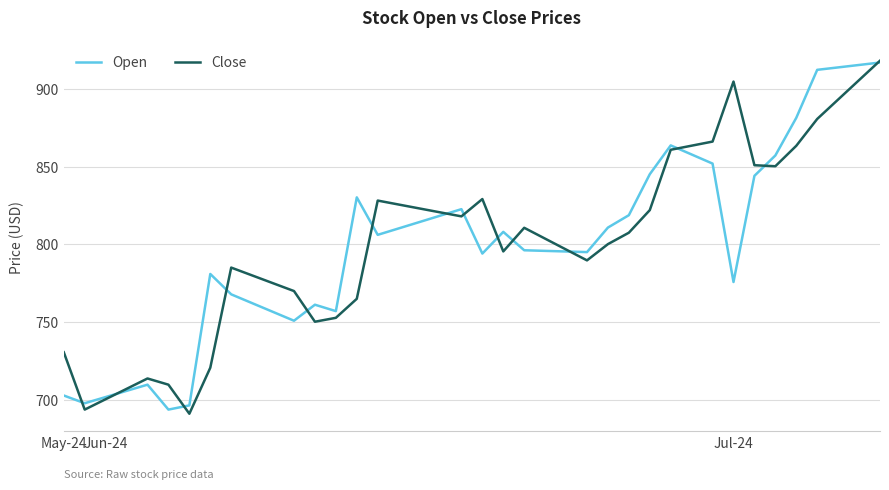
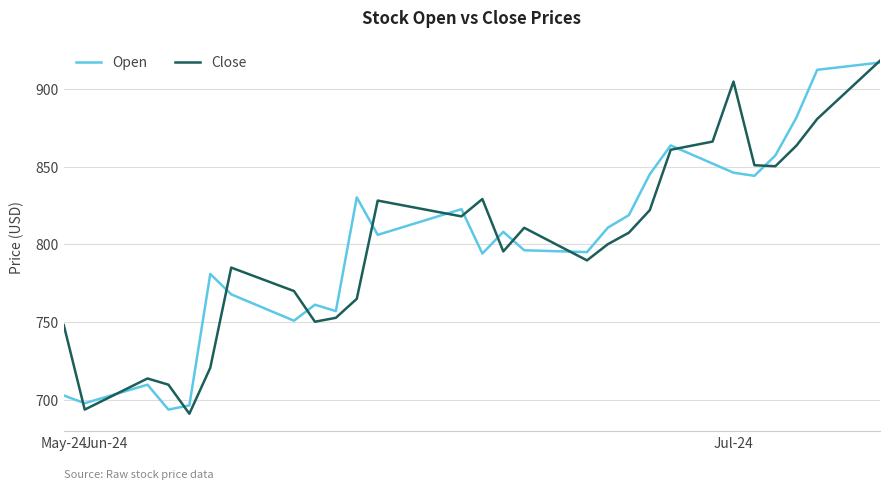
Close, May-24: 731 -> 748
Open, Jul-24: 776 -> 846
